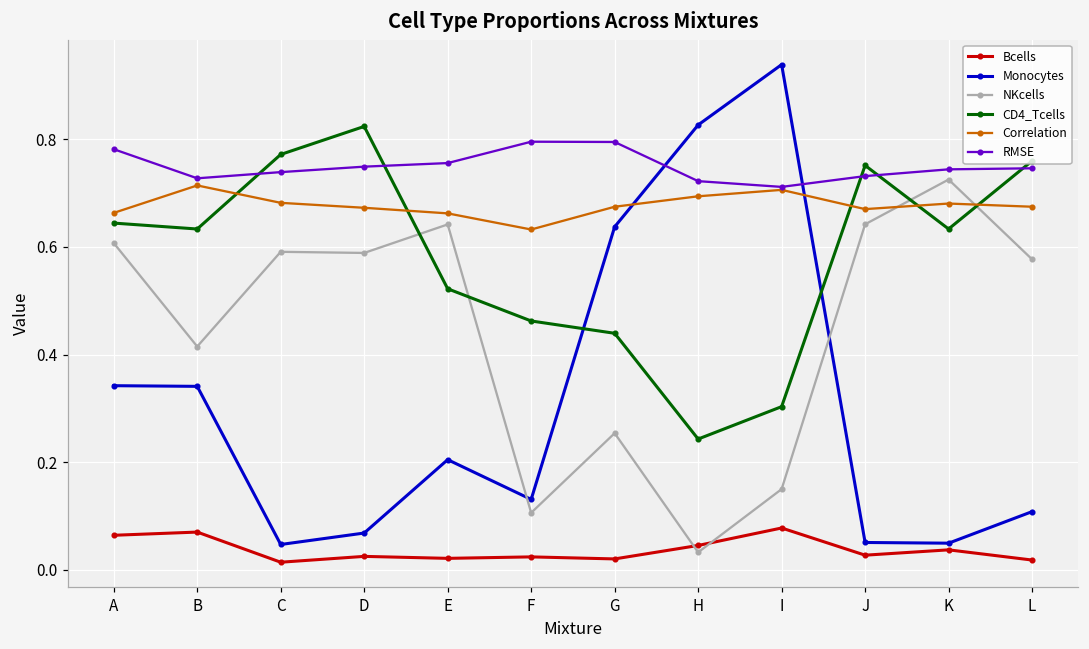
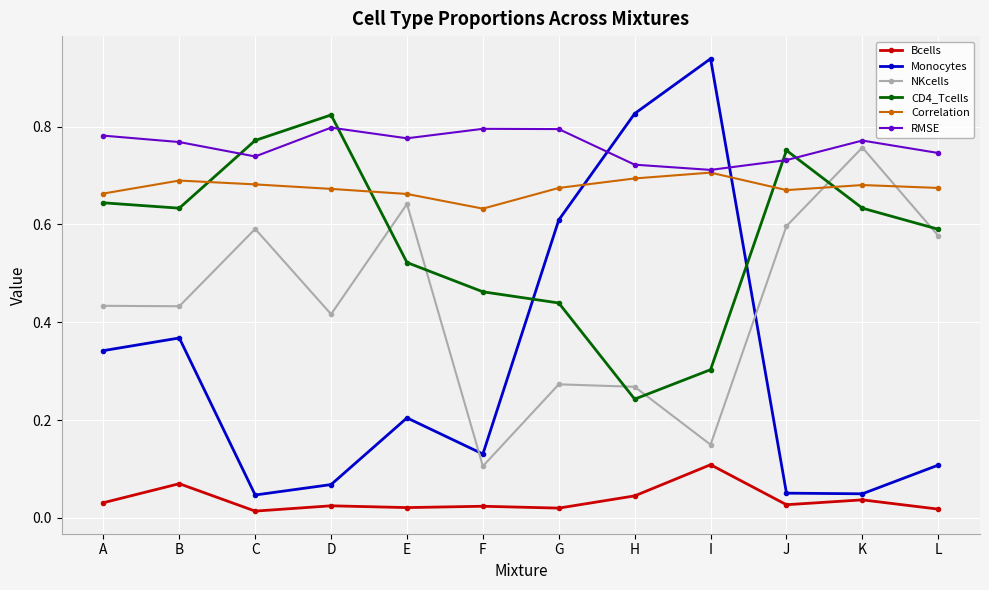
Bcells, A: 0.06 -> 0.03
NKcells, A: 0.61 -> 0.43
Monocytes, B: 0.34 -> 0.37
NKcells, B: 0.41 -> 0.43
Correlation, B: 0.71 -> 0.69
RMSE, B: 0.73 -> 0.77
NKcells, D: 0.59 -> 0.42
RMSE, D: 0.75 -> 0.80
RMSE, E: 0.76 -> 0.78
Monocytes, G: 0.64 -> 0.61
NKcells, G: 0.25 -> 0.27
NKcells, H: 0.03 -> 0.27
Bcells, I: 0.08 -> 0.11
NKcells, J: 0.64 -> 0.60
NKcells, K: 0.73 -> 0.76
RMSE, K: 0.74 -> 0.77
CD4_Tcells, L: 0.76 -> 0.59
